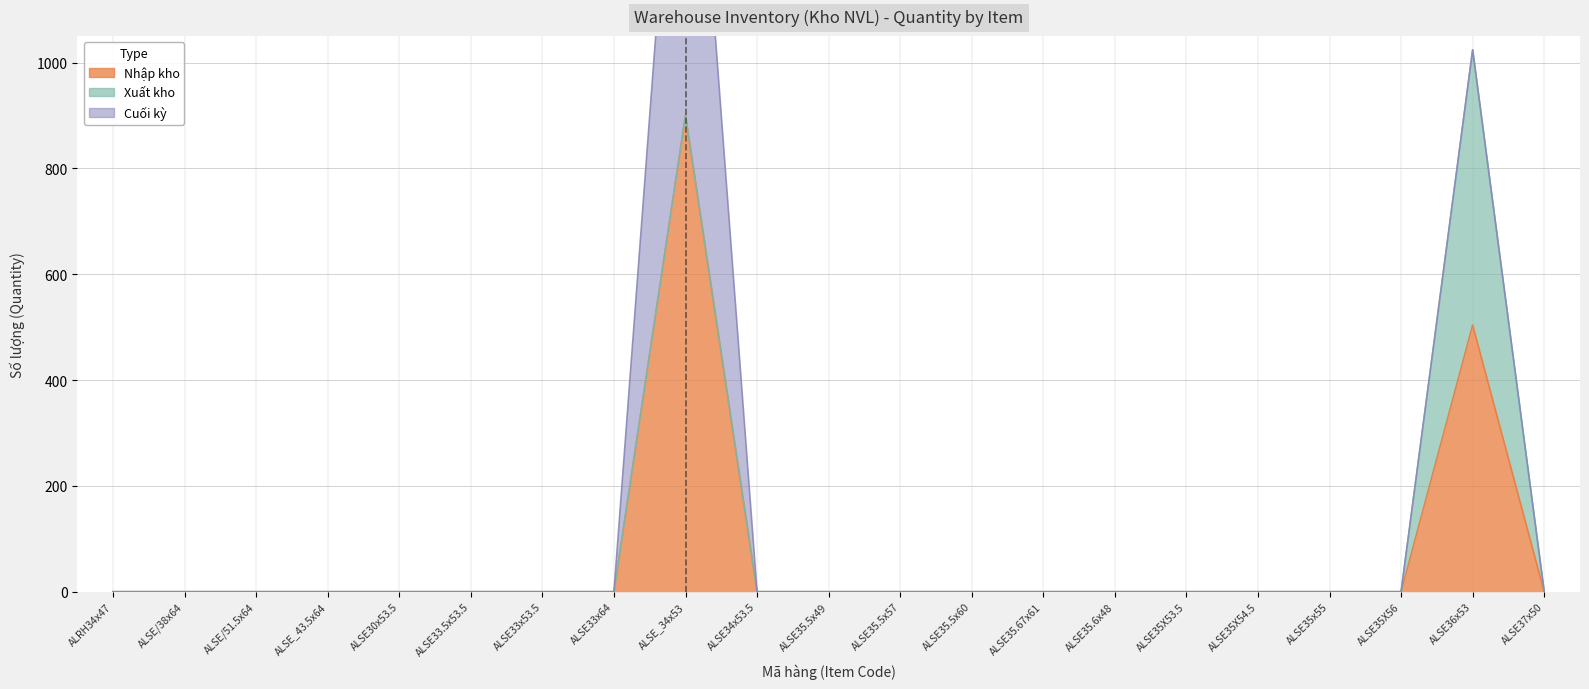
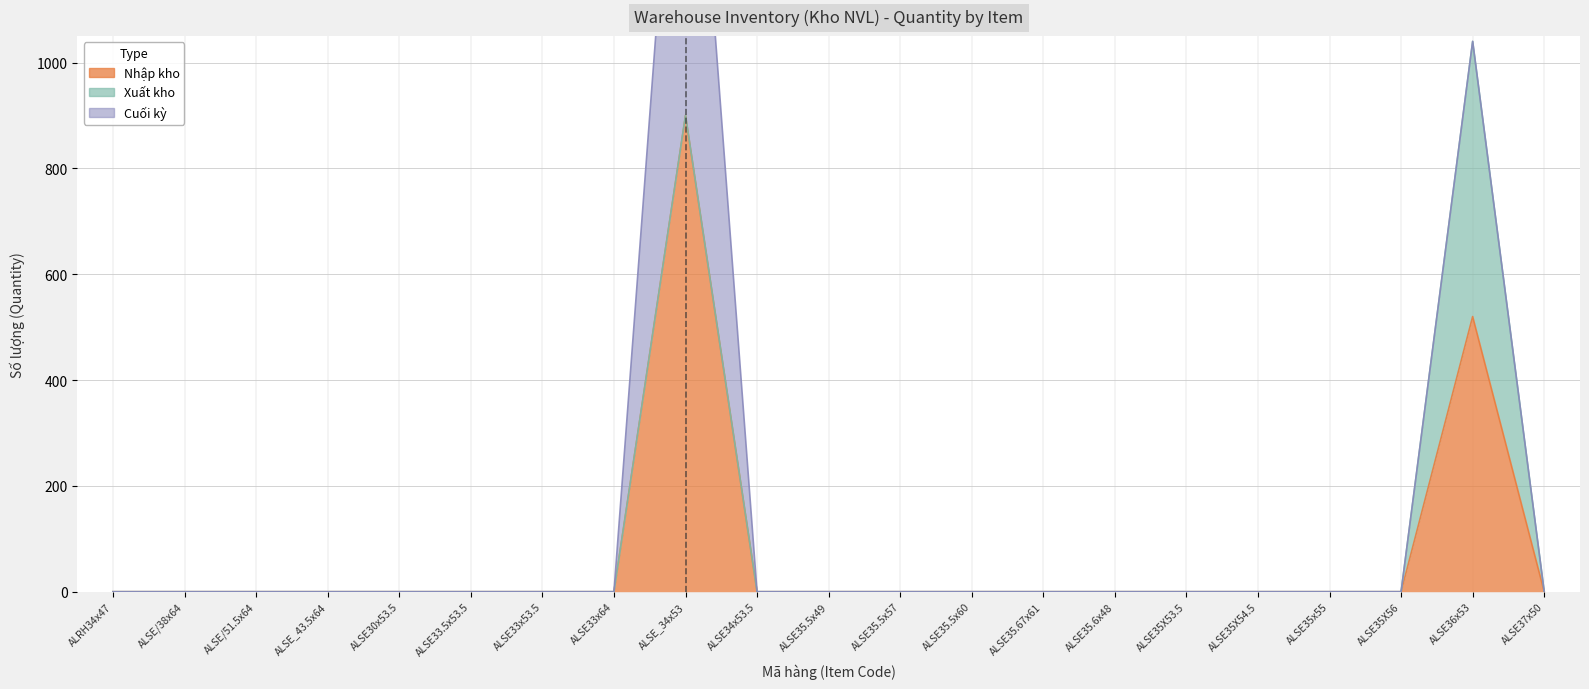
Nhập kho, ALSE36x53: 500 -> 520
